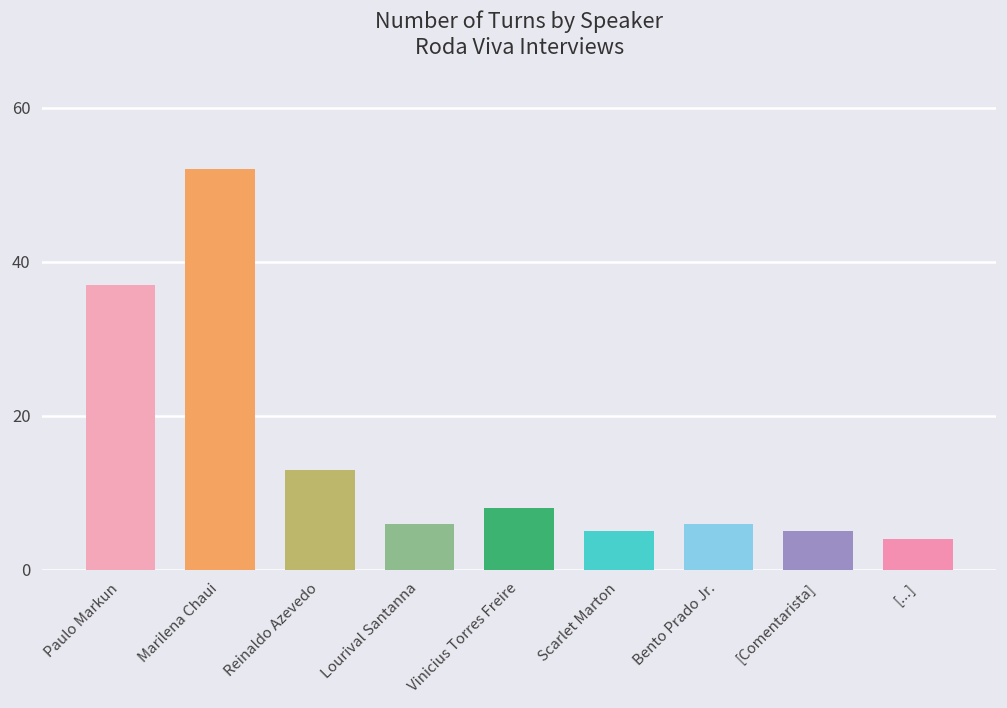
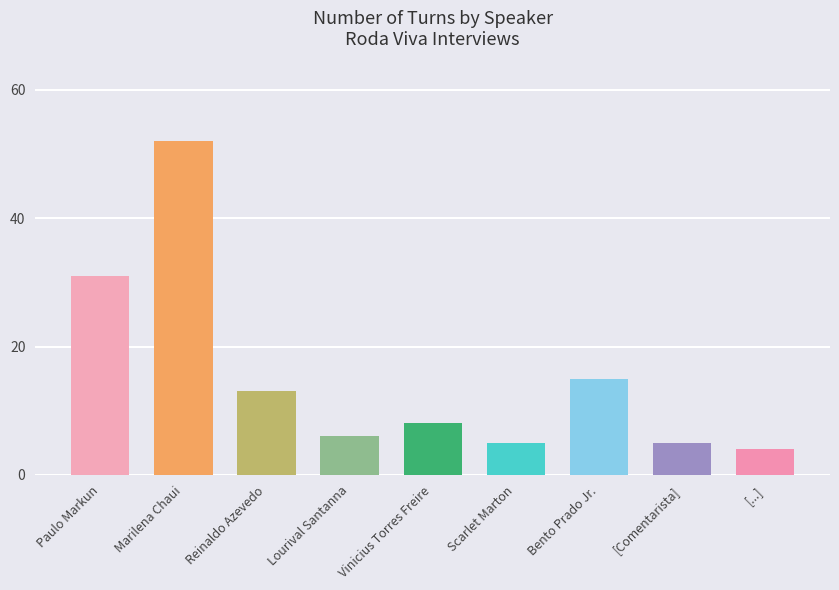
Paulo Markun: 37 -> 31
Bento Prado Jr.: 6 -> 15
